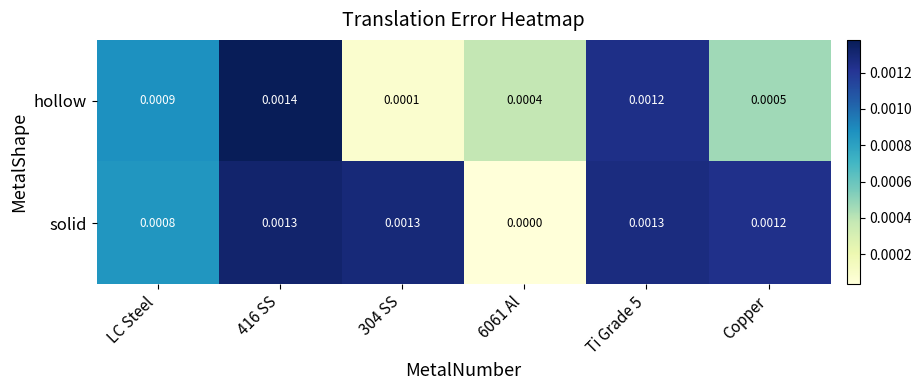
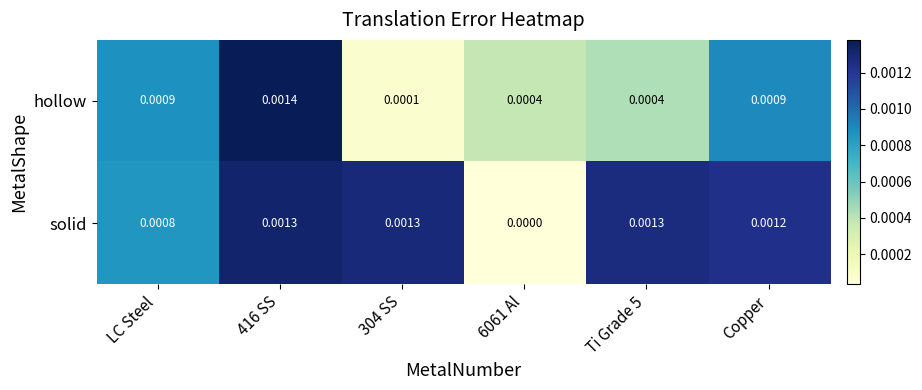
hollow, Ti Grade 5: 0.0012 -> 0.0004
hollow, Copper: 0.0005 -> 0.0009
